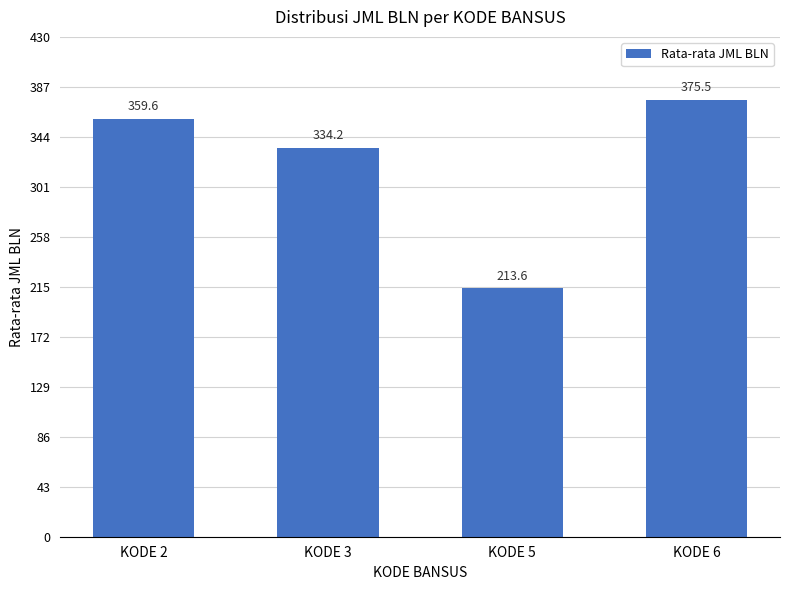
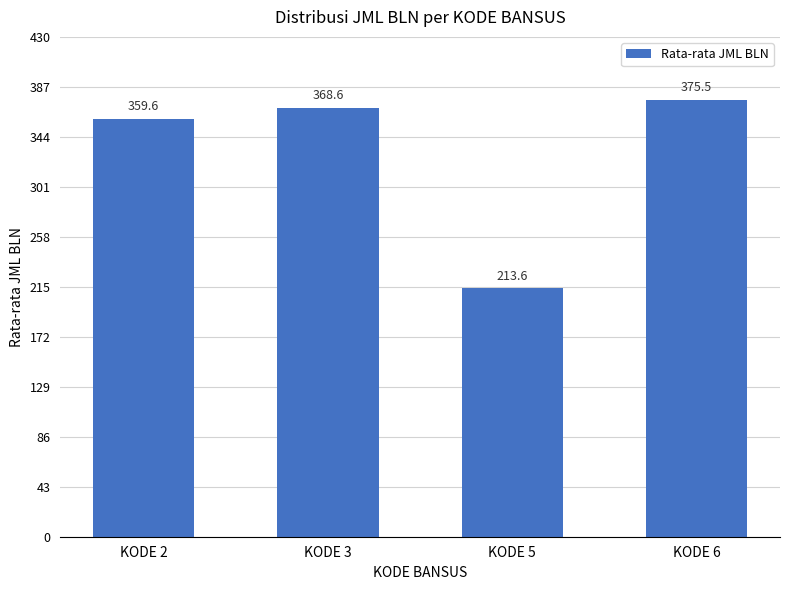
KODE 3: 334.2 -> 368.6
